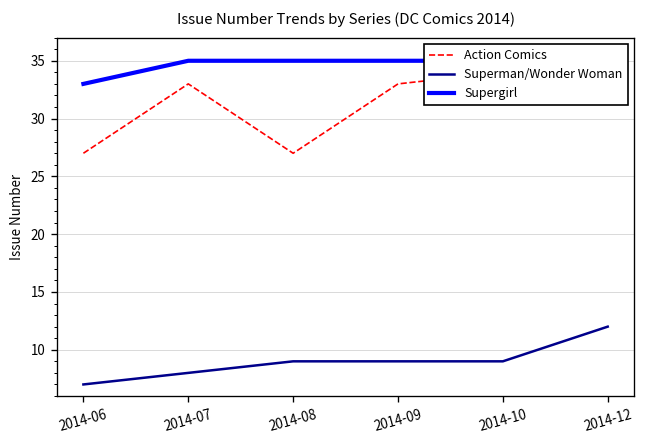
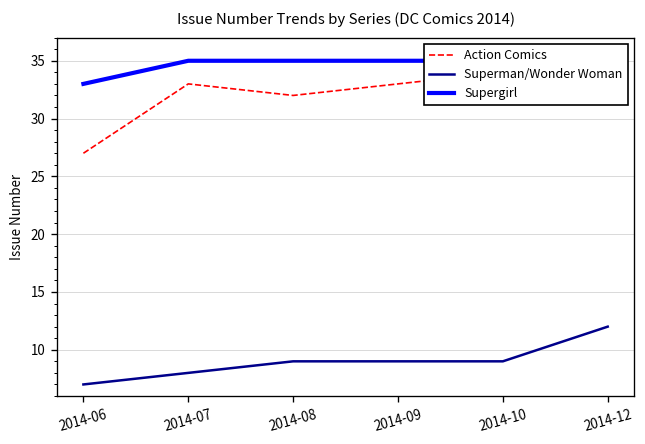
Action Comics, 2014-08: 27 -> 32
